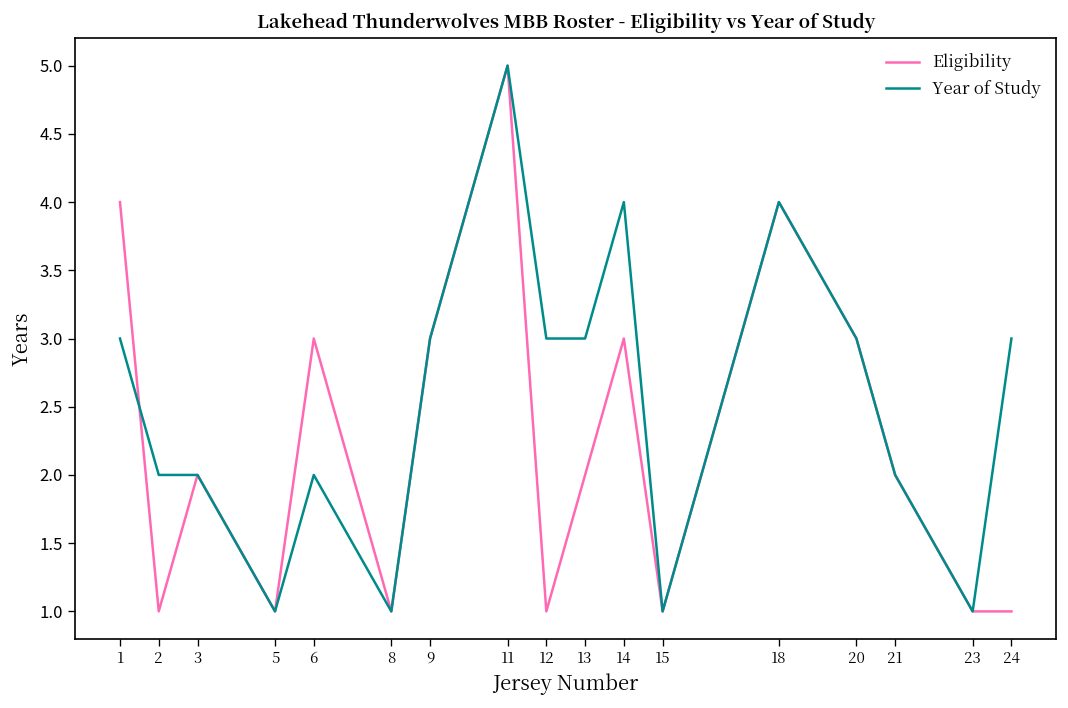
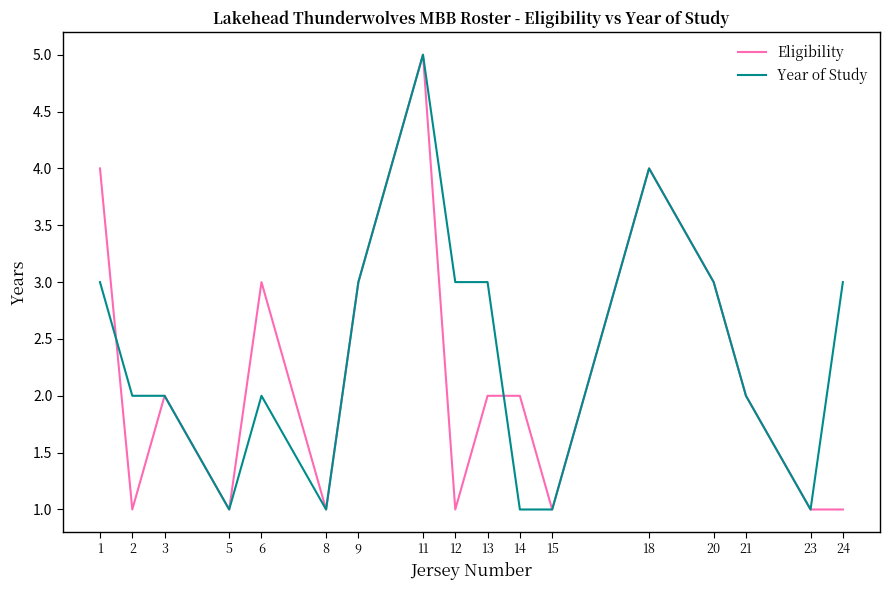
Eligibility, 14: 3 -> 2
Year of Study, 14: 4 -> 1
